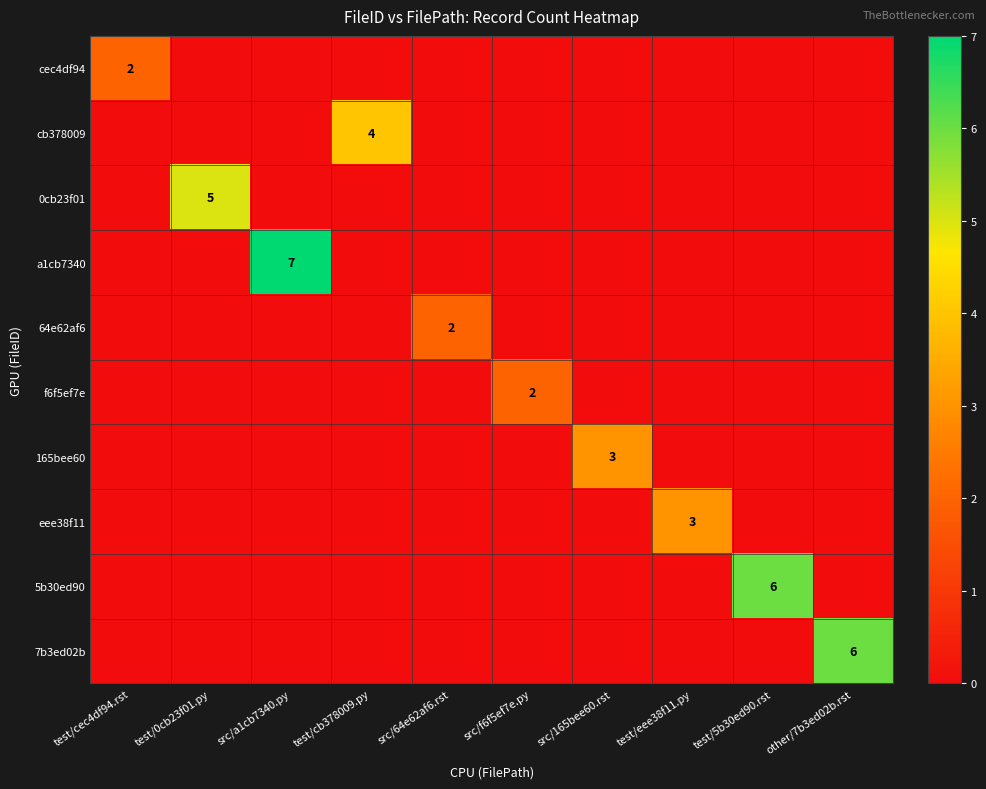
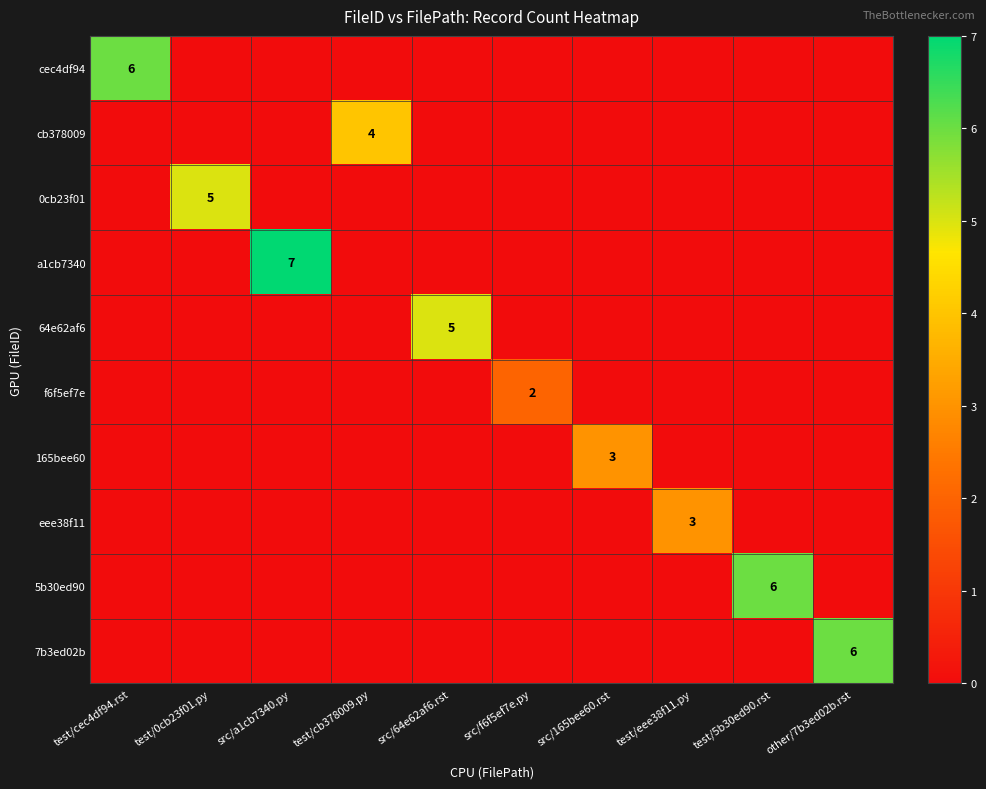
cec4df94, test/cec4df94.rst: 2 -> 6
64e62af6, src/64e62af6.rst: 2 -> 5
